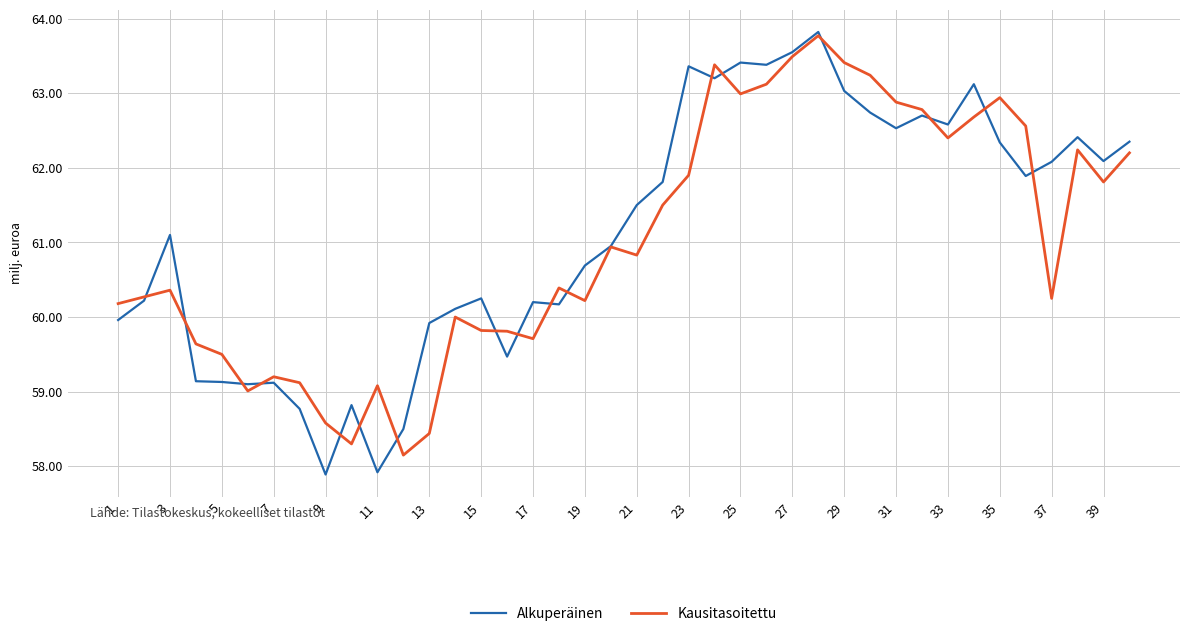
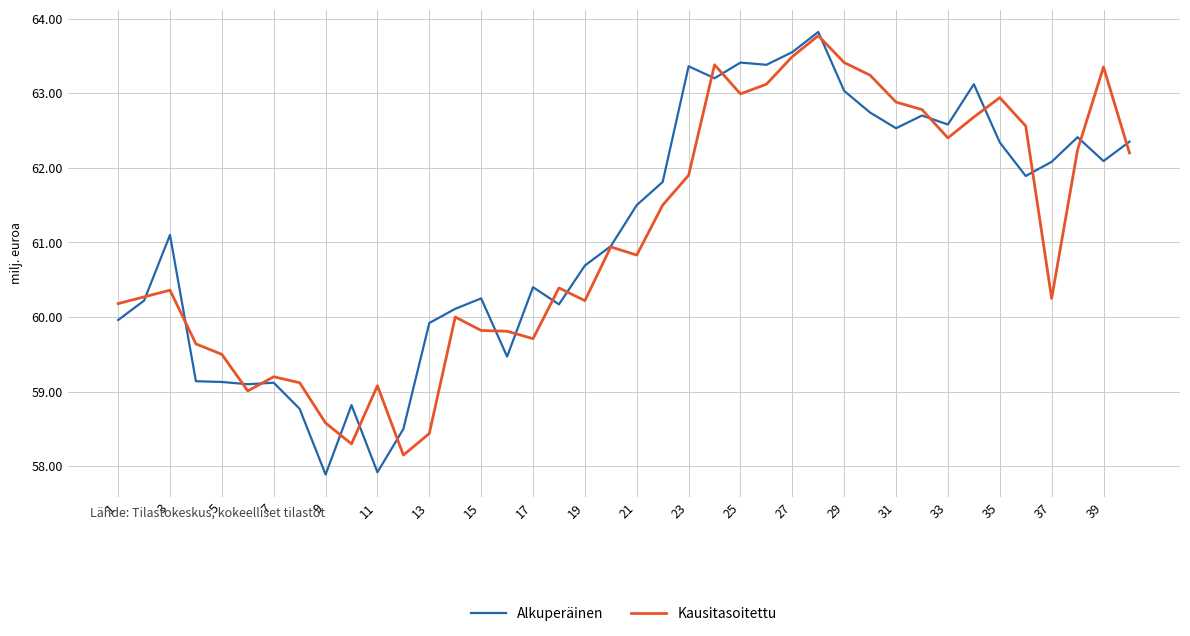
Alkuperäinen, 17: 60.2 -> 60.4
Kausitasoitettu, 39: 61.8 -> 63.4
